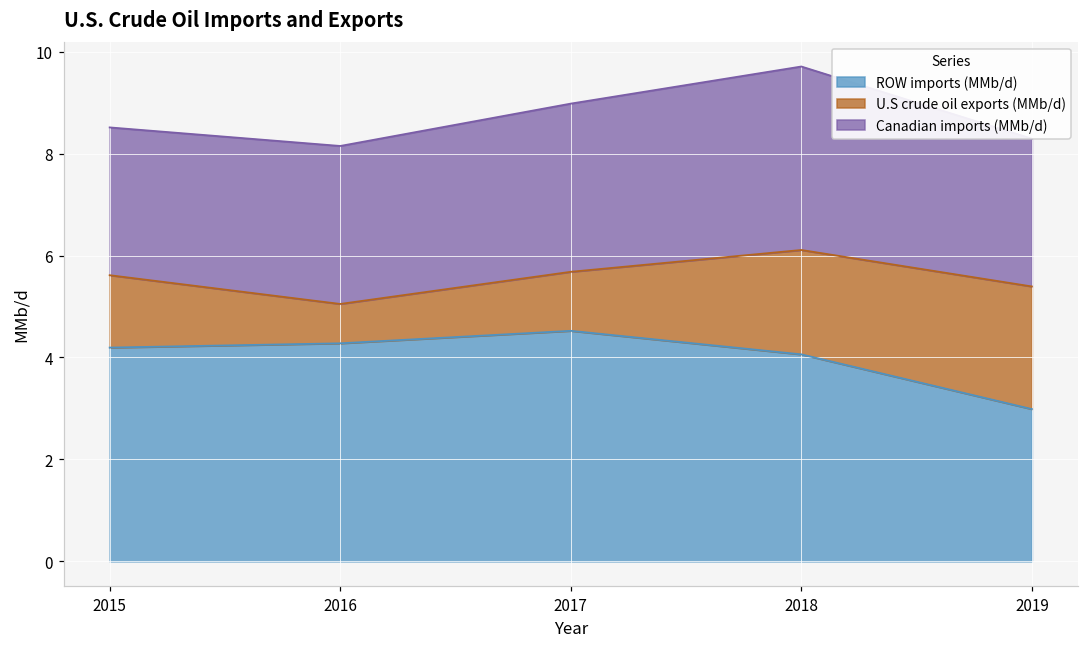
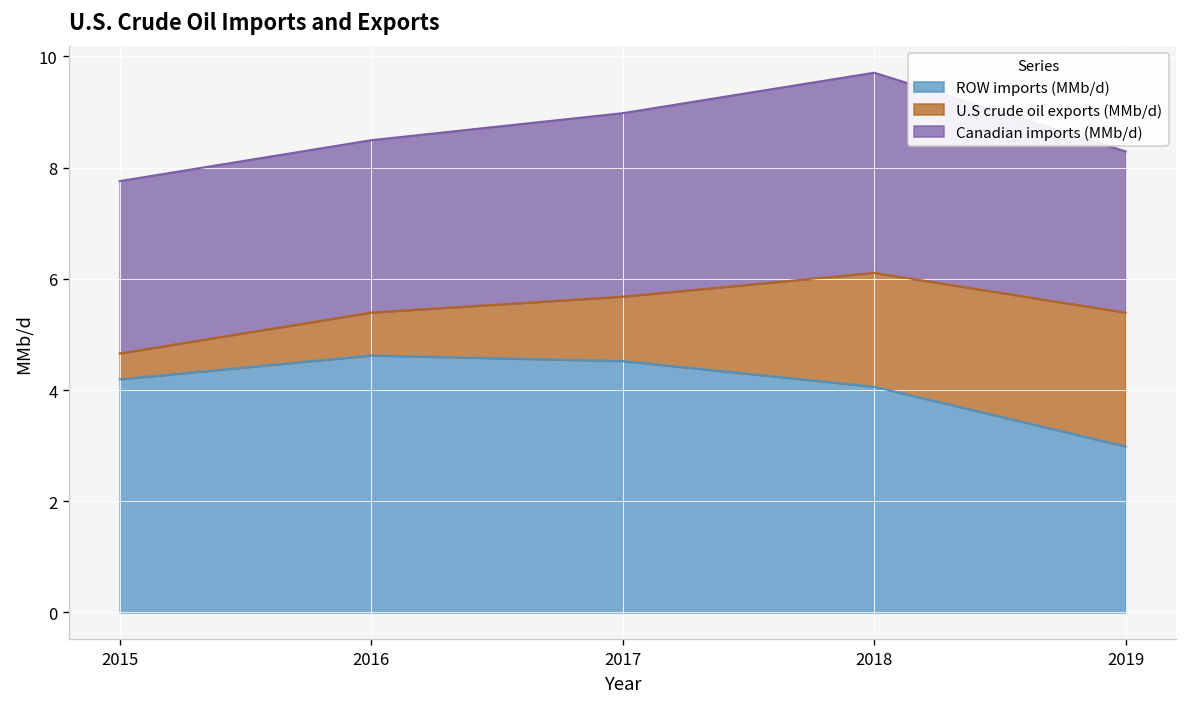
U.S crude oil exports (MMb/d), 2015: 1.4 -> 0.5
Canadian imports (MMb/d), 2015: 2.9 -> 3.1
ROW imports (MMb/d), 2016: 4.3 -> 4.6
